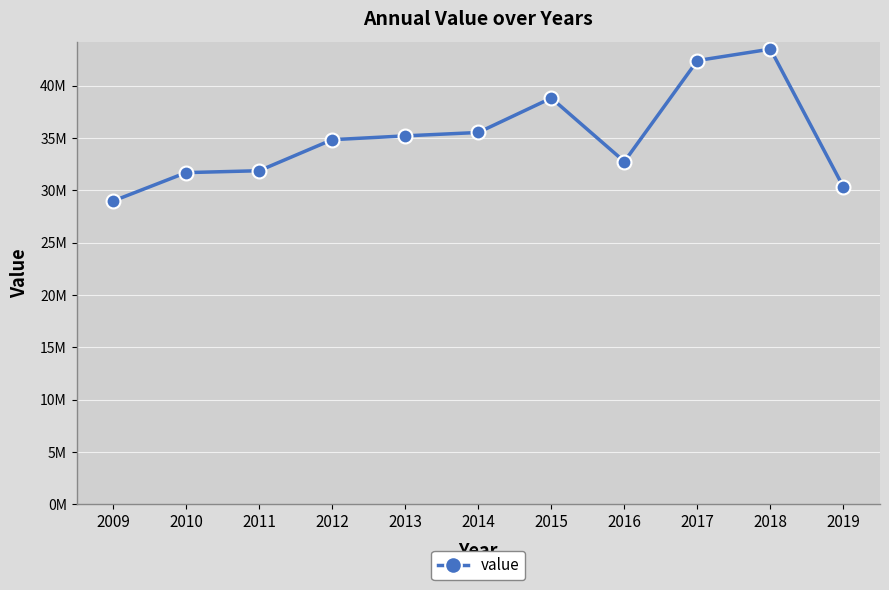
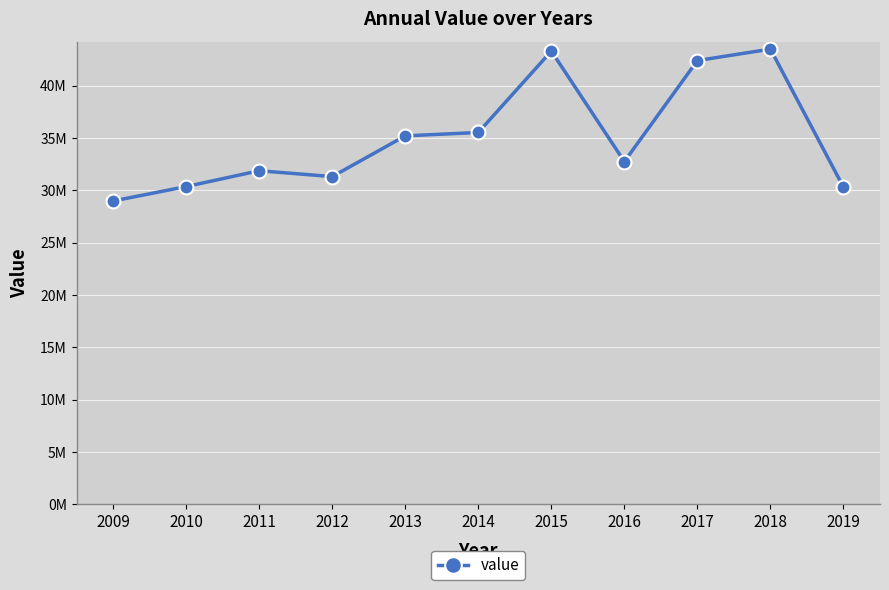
2010: 31700000 -> 30400000
2012: 34800000 -> 31300000
2015: 38800000 -> 43300000
